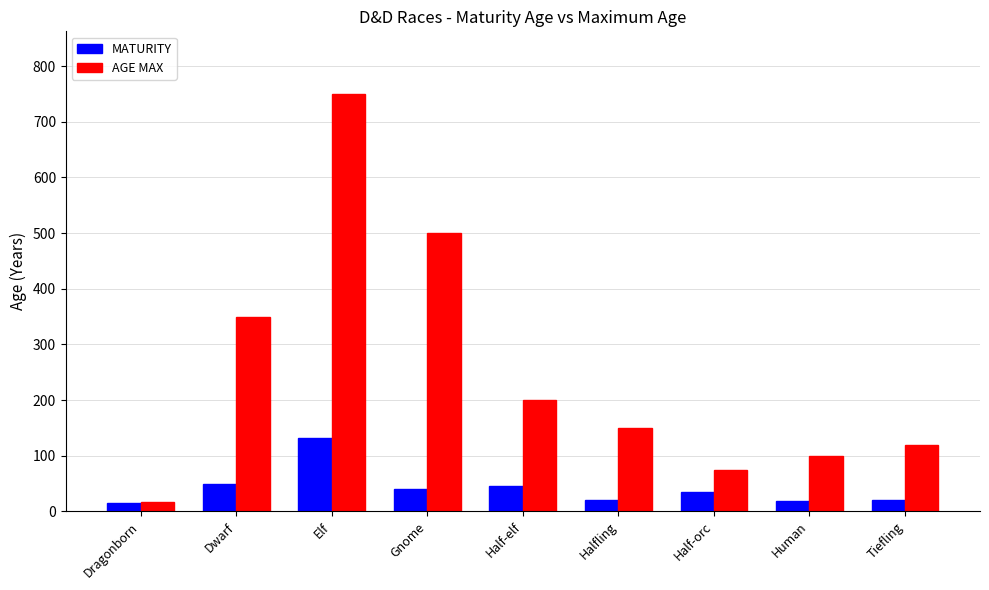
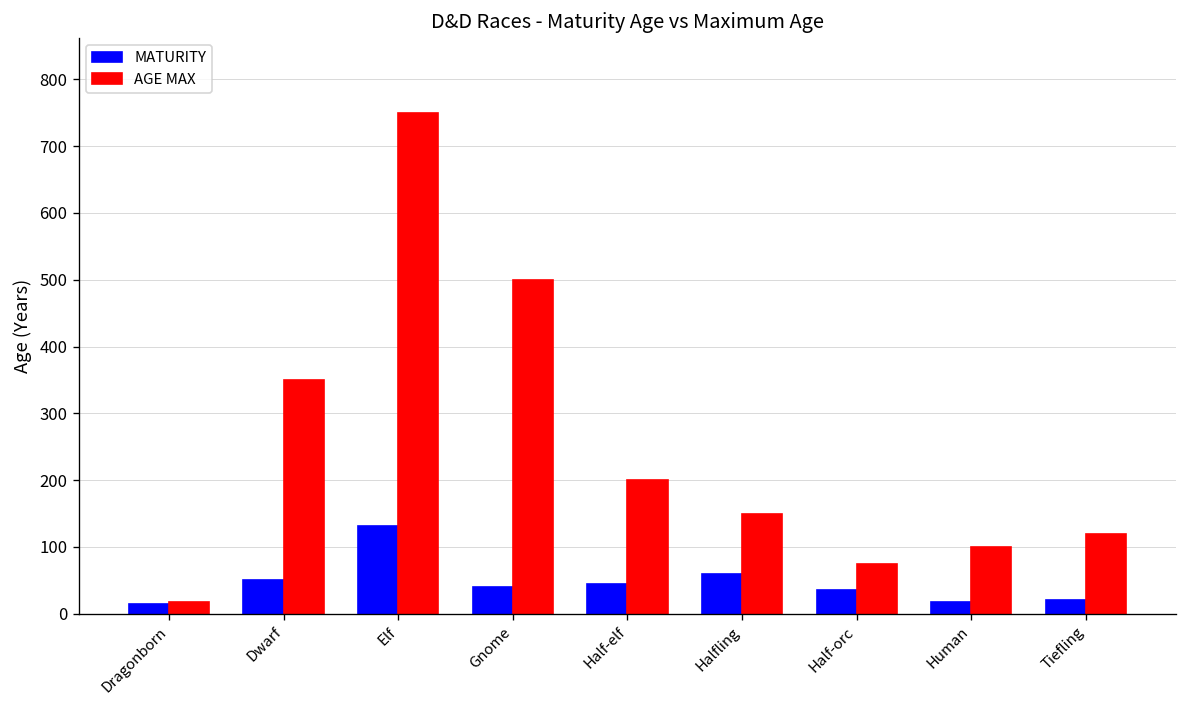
MATURITY, Halfling: 20 -> 60
